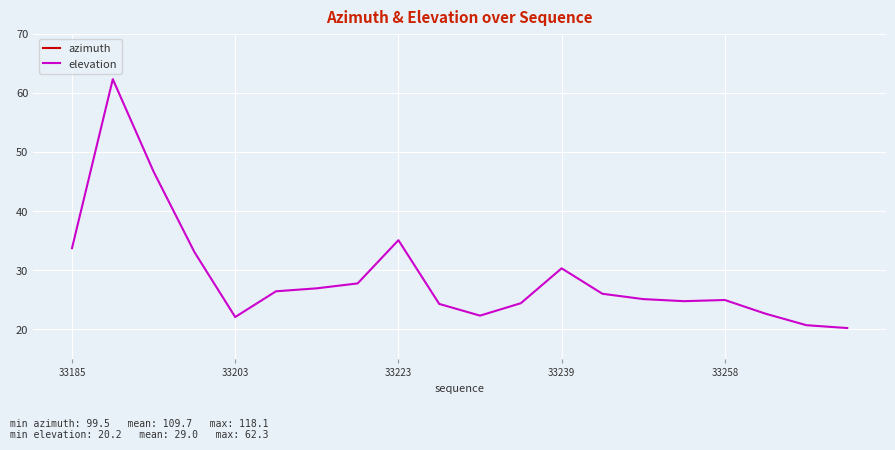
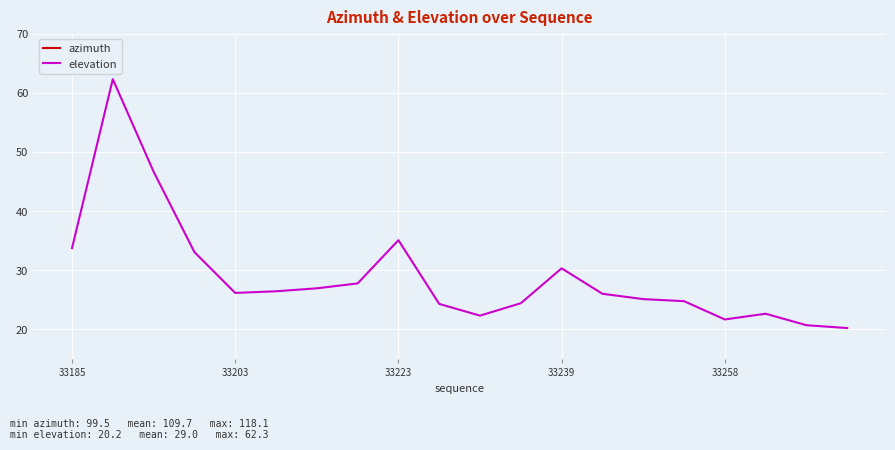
elevation, 33203: 22 -> 26
elevation, 33258: 25 -> 22
